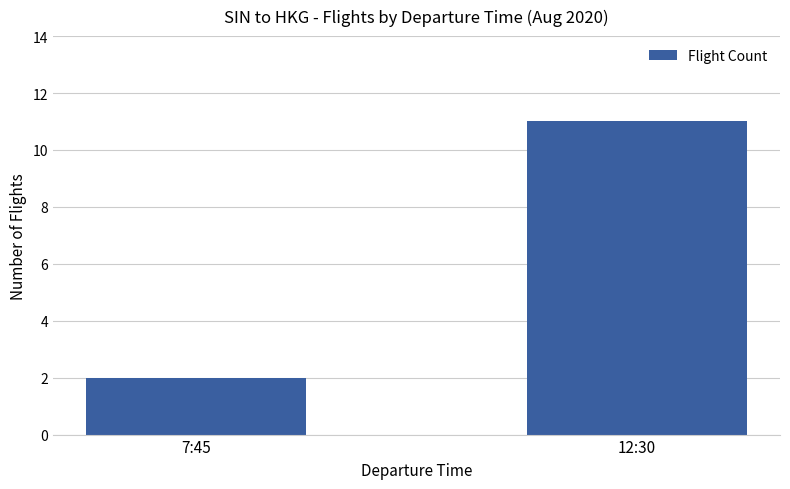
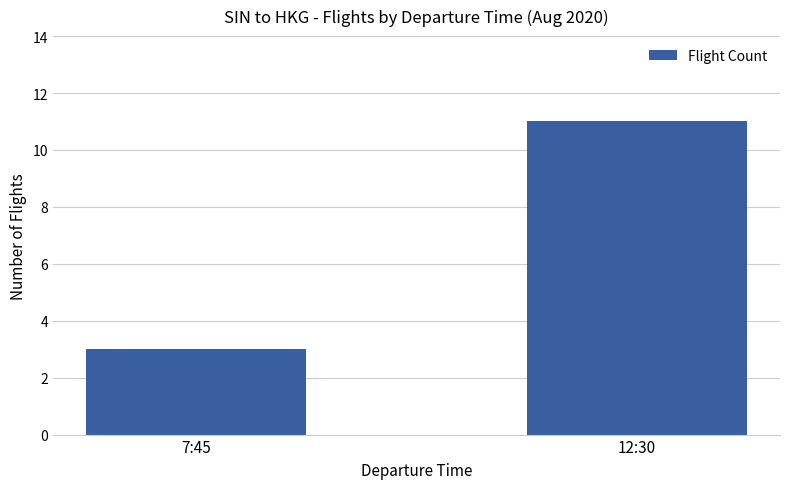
7:45: 2 -> 3
